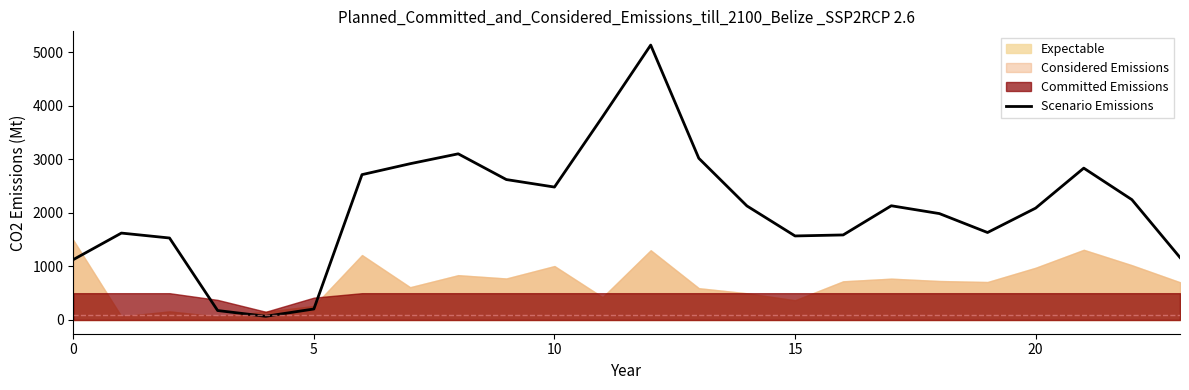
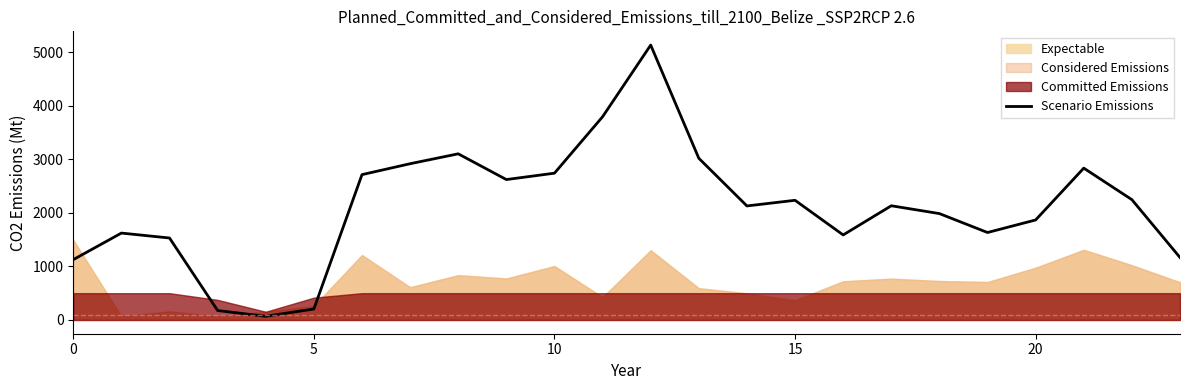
Scenario Emissions, 10: 2500 -> 2700
Scenario Emissions, 15: 1600 -> 2200
Scenario Emissions, 20: 2100 -> 1900
